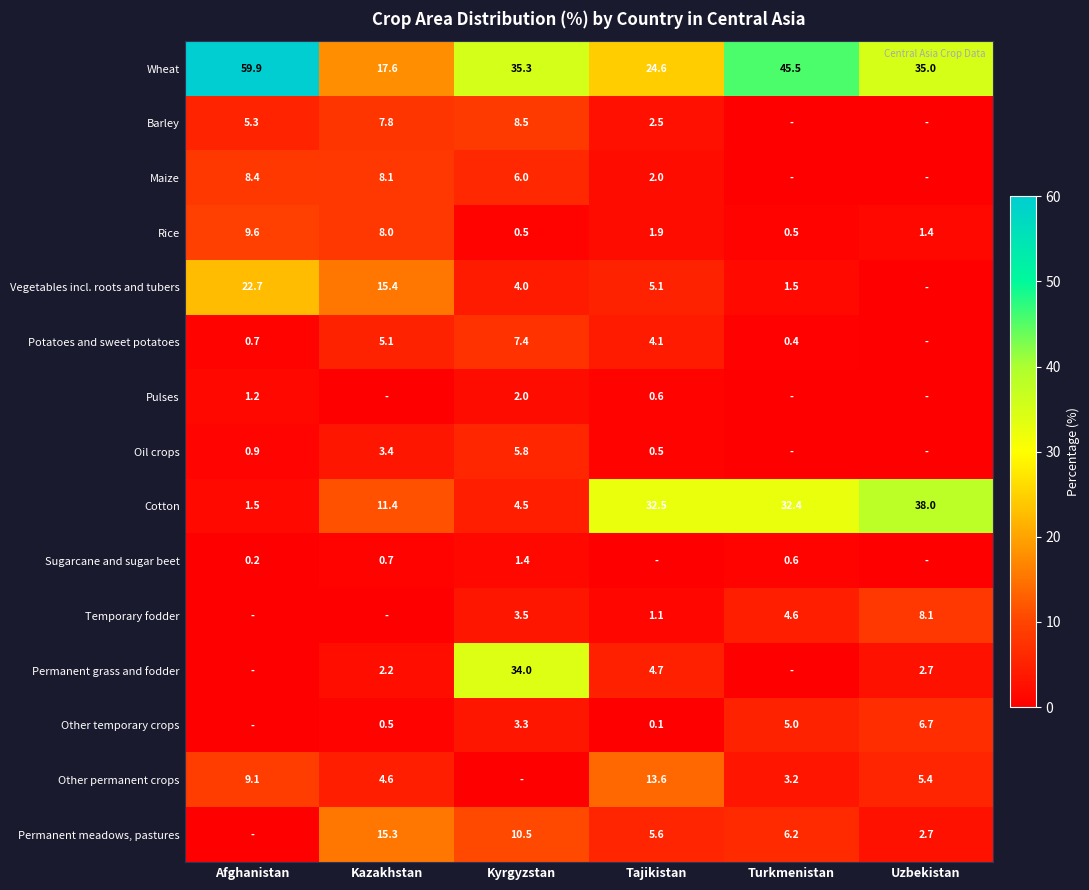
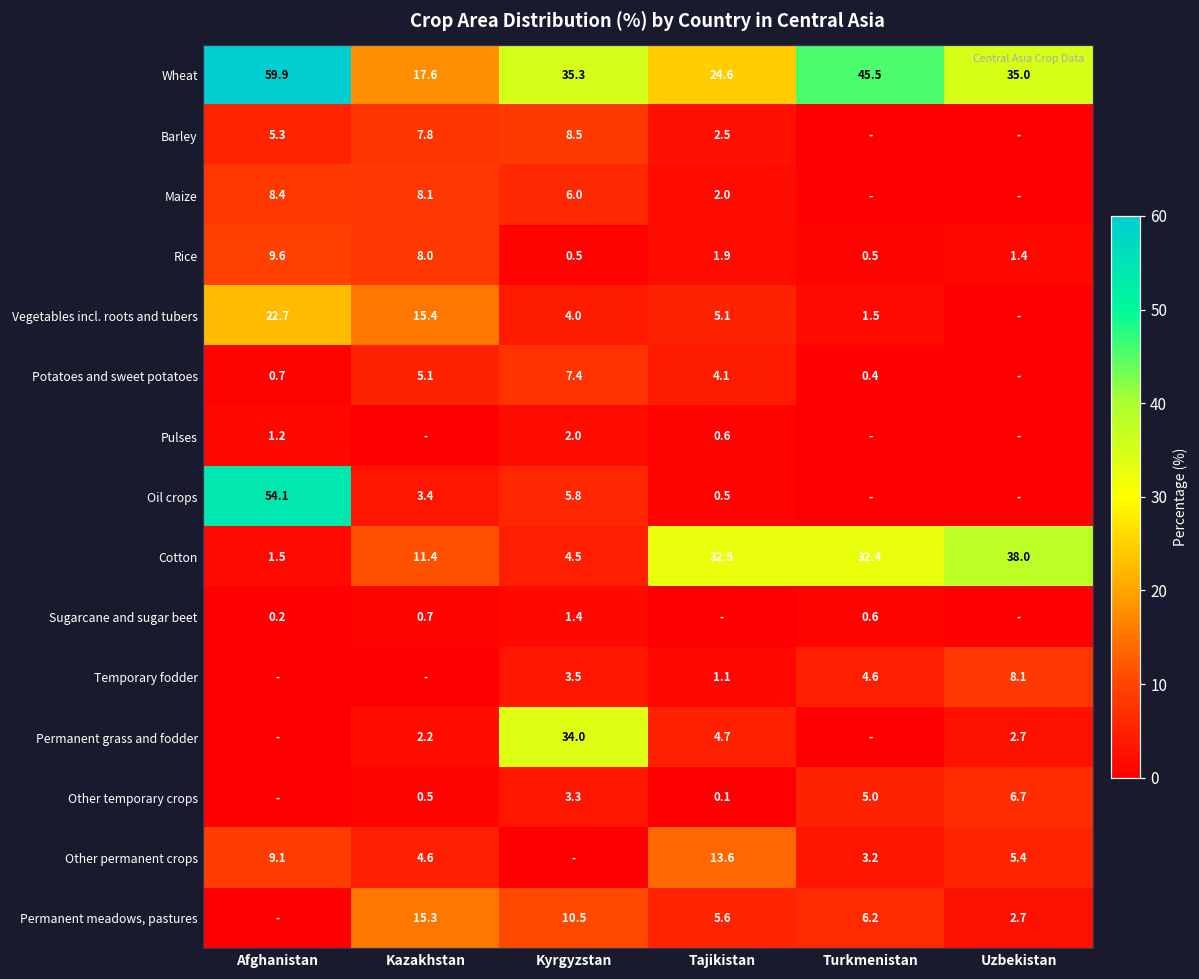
Oil crops, Afghanistan: 0.9 -> 54.1
